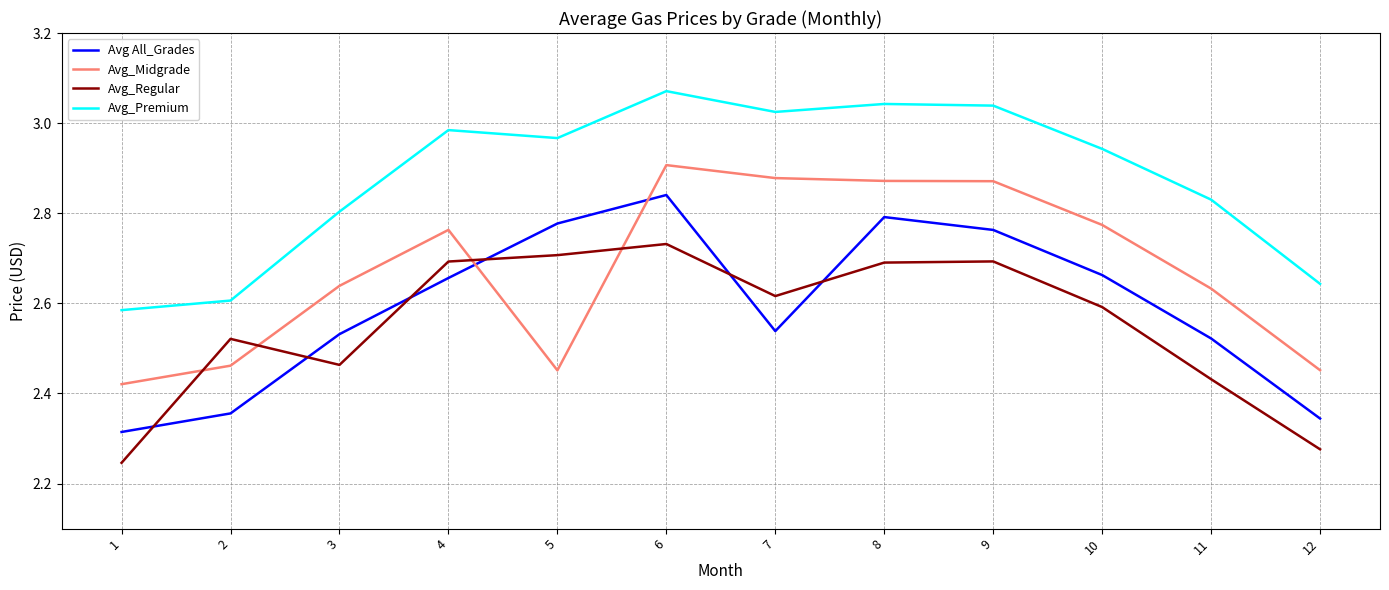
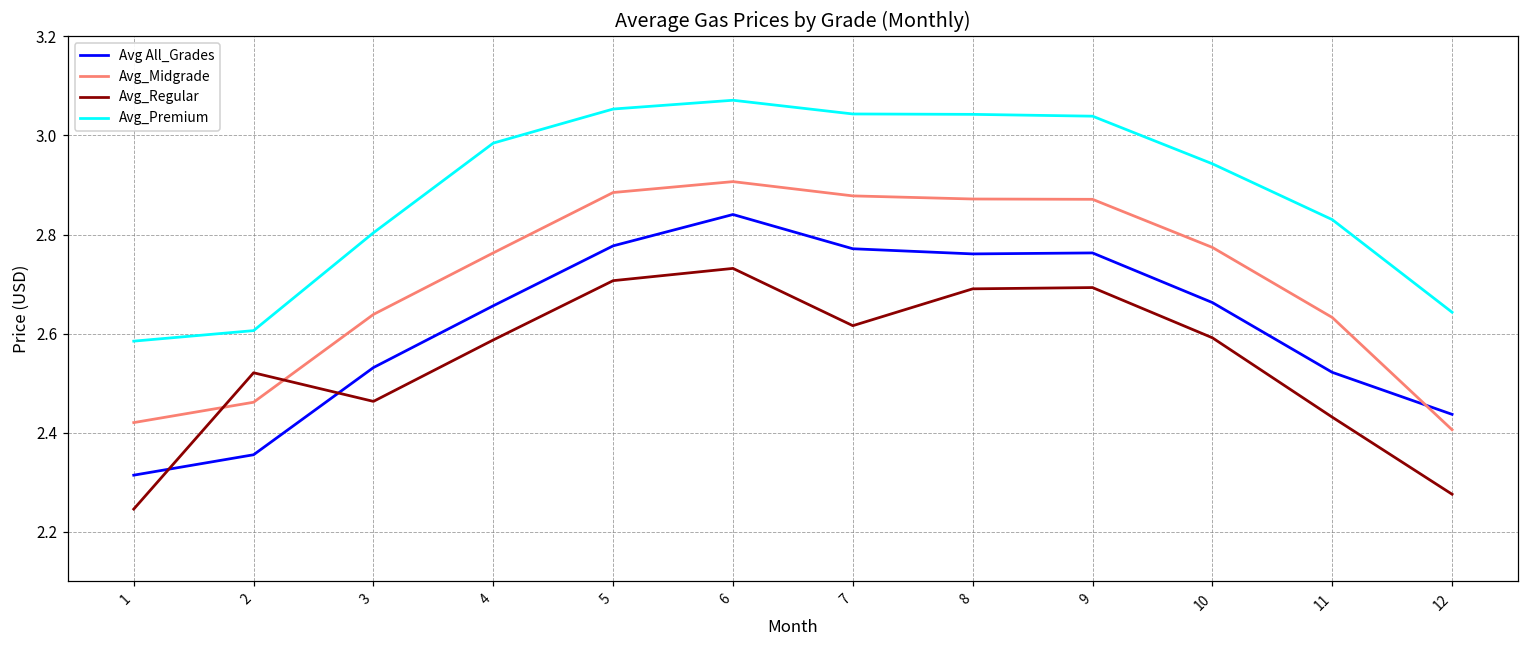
Avg_Regular, 4: 2.69 -> 2.59
Avg_Midgrade, 5: 2.45 -> 2.88
Avg_Premium, 5: 2.97 -> 3.05
Avg All_Grades, 7: 2.54 -> 2.77
Avg_Premium, 7: 3.02 -> 3.04
Avg All_Grades, 8: 2.79 -> 2.76
Avg All_Grades, 12: 2.34 -> 2.44
Avg_Midgrade, 12: 2.45 -> 2.41
